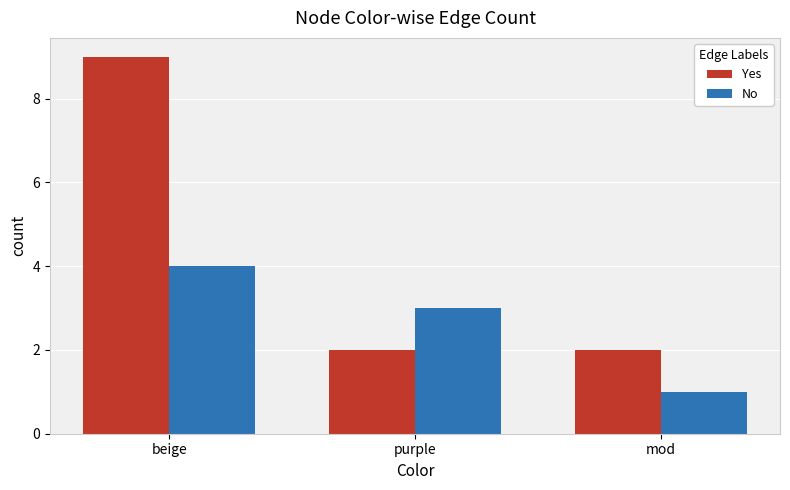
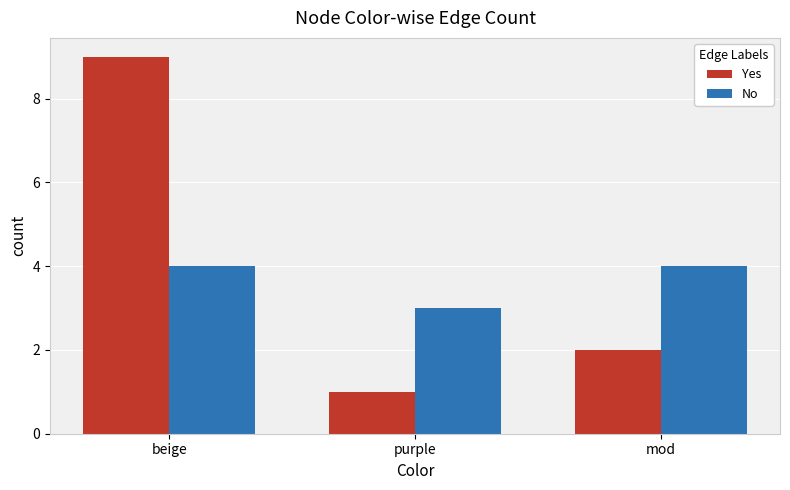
Yes, purple: 2 -> 1
No, mod: 1 -> 4
